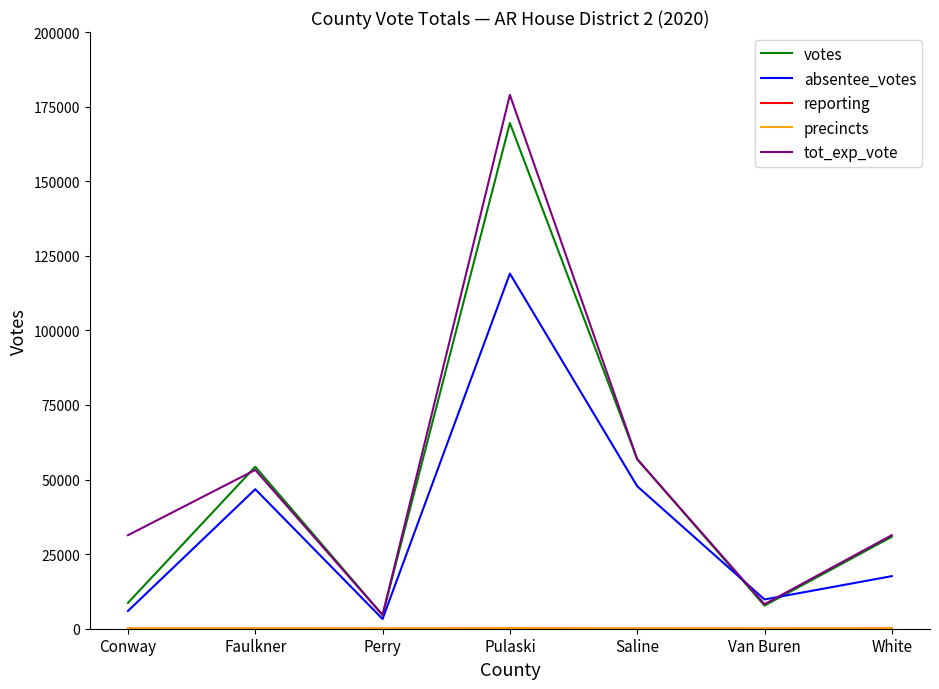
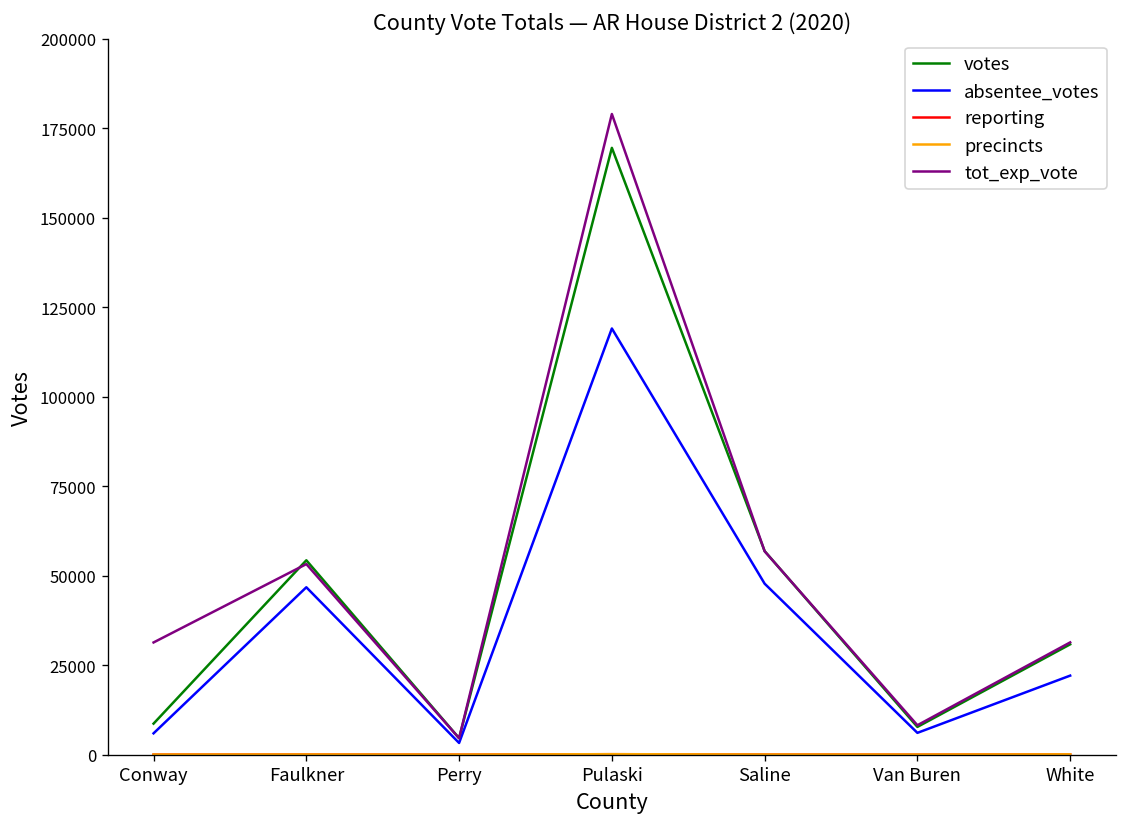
absentee_votes, Van Buren: 10000 -> 6000
absentee_votes, White: 18000 -> 22000
